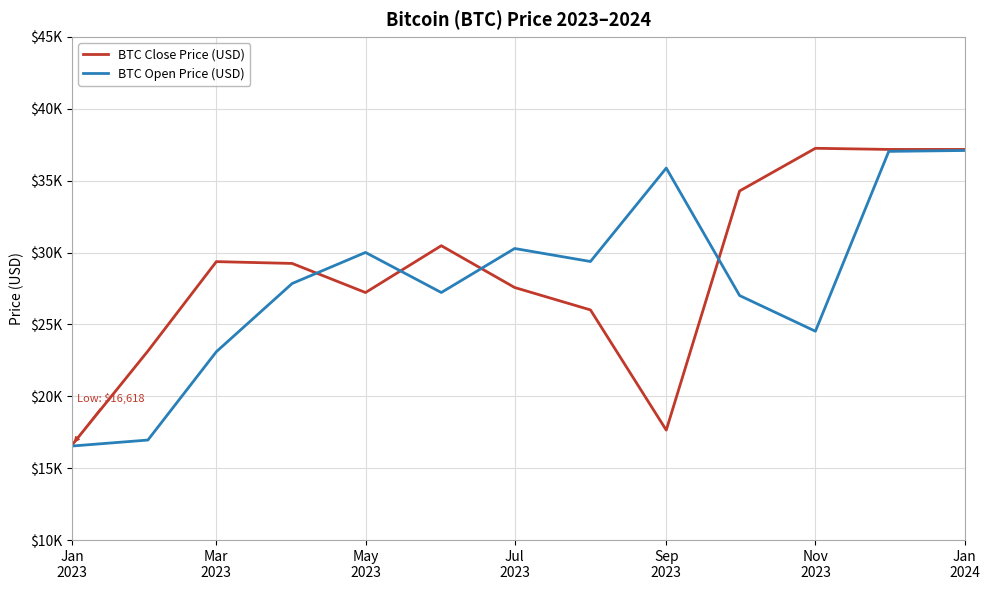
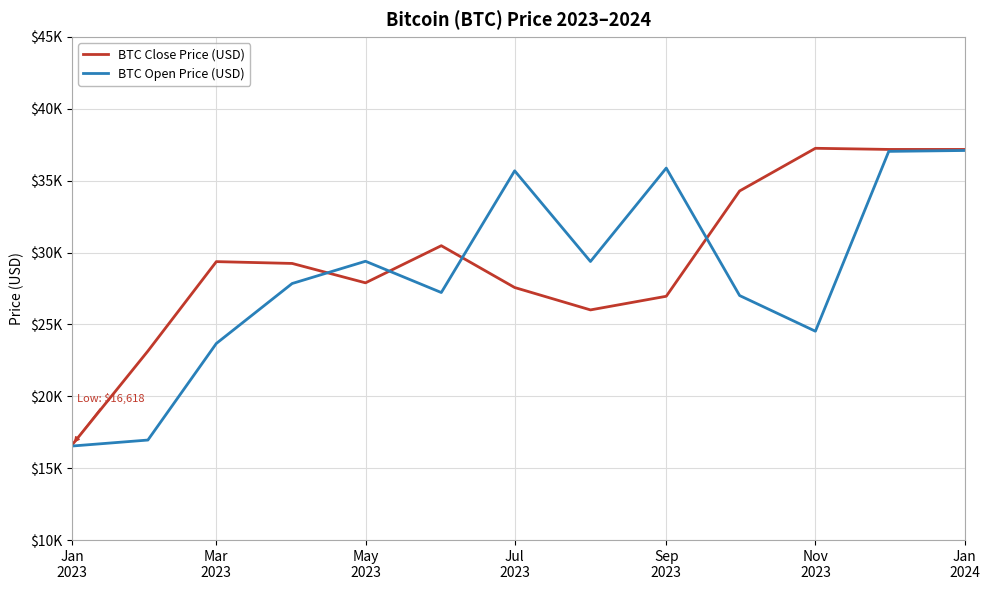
BTC Open Price (USD), Mar 2023: $23100 -> $23700
BTC Close Price (USD), May 2023: $27200 -> $27900
BTC Open Price (USD), May 2023: $30000 -> $29400
BTC Open Price (USD), Jul 2023: $30300 -> $35700
BTC Close Price (USD), Sep 2023: $17700 -> $27000
